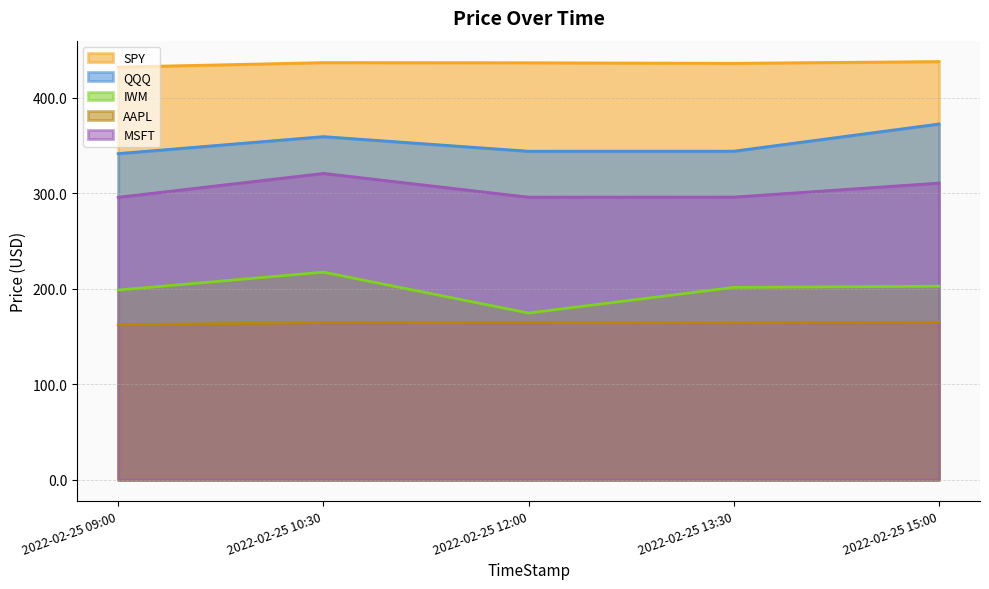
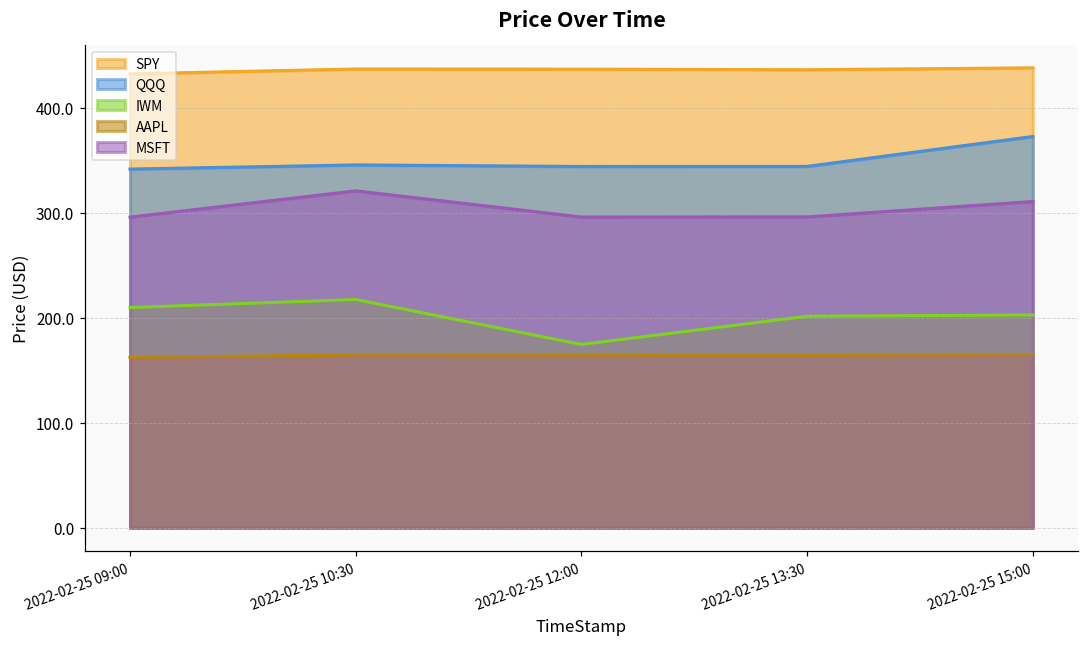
IWM, 2022-02-25 09:00: 200 -> 210
QQQ, 2022-02-25 10:30: 360 -> 350
